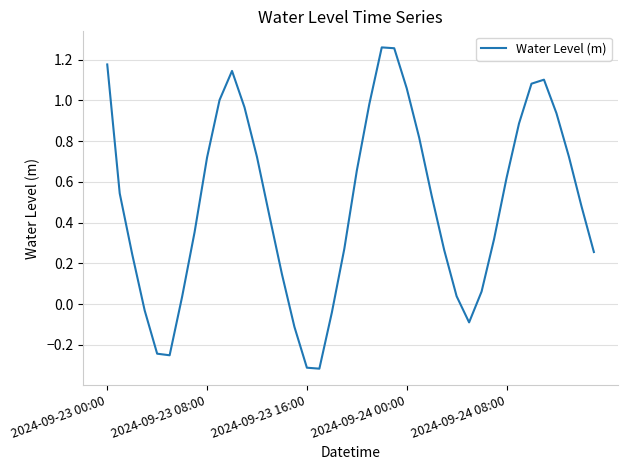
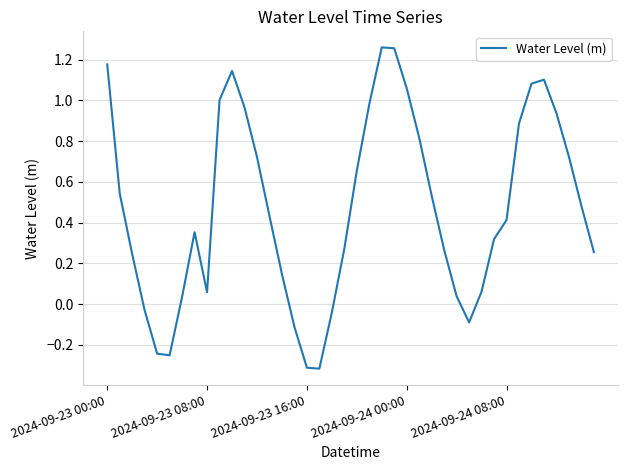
2024-09-23 08:00: 0.72 -> 0.06
2024-09-24 08:00: 0.62 -> 0.41
